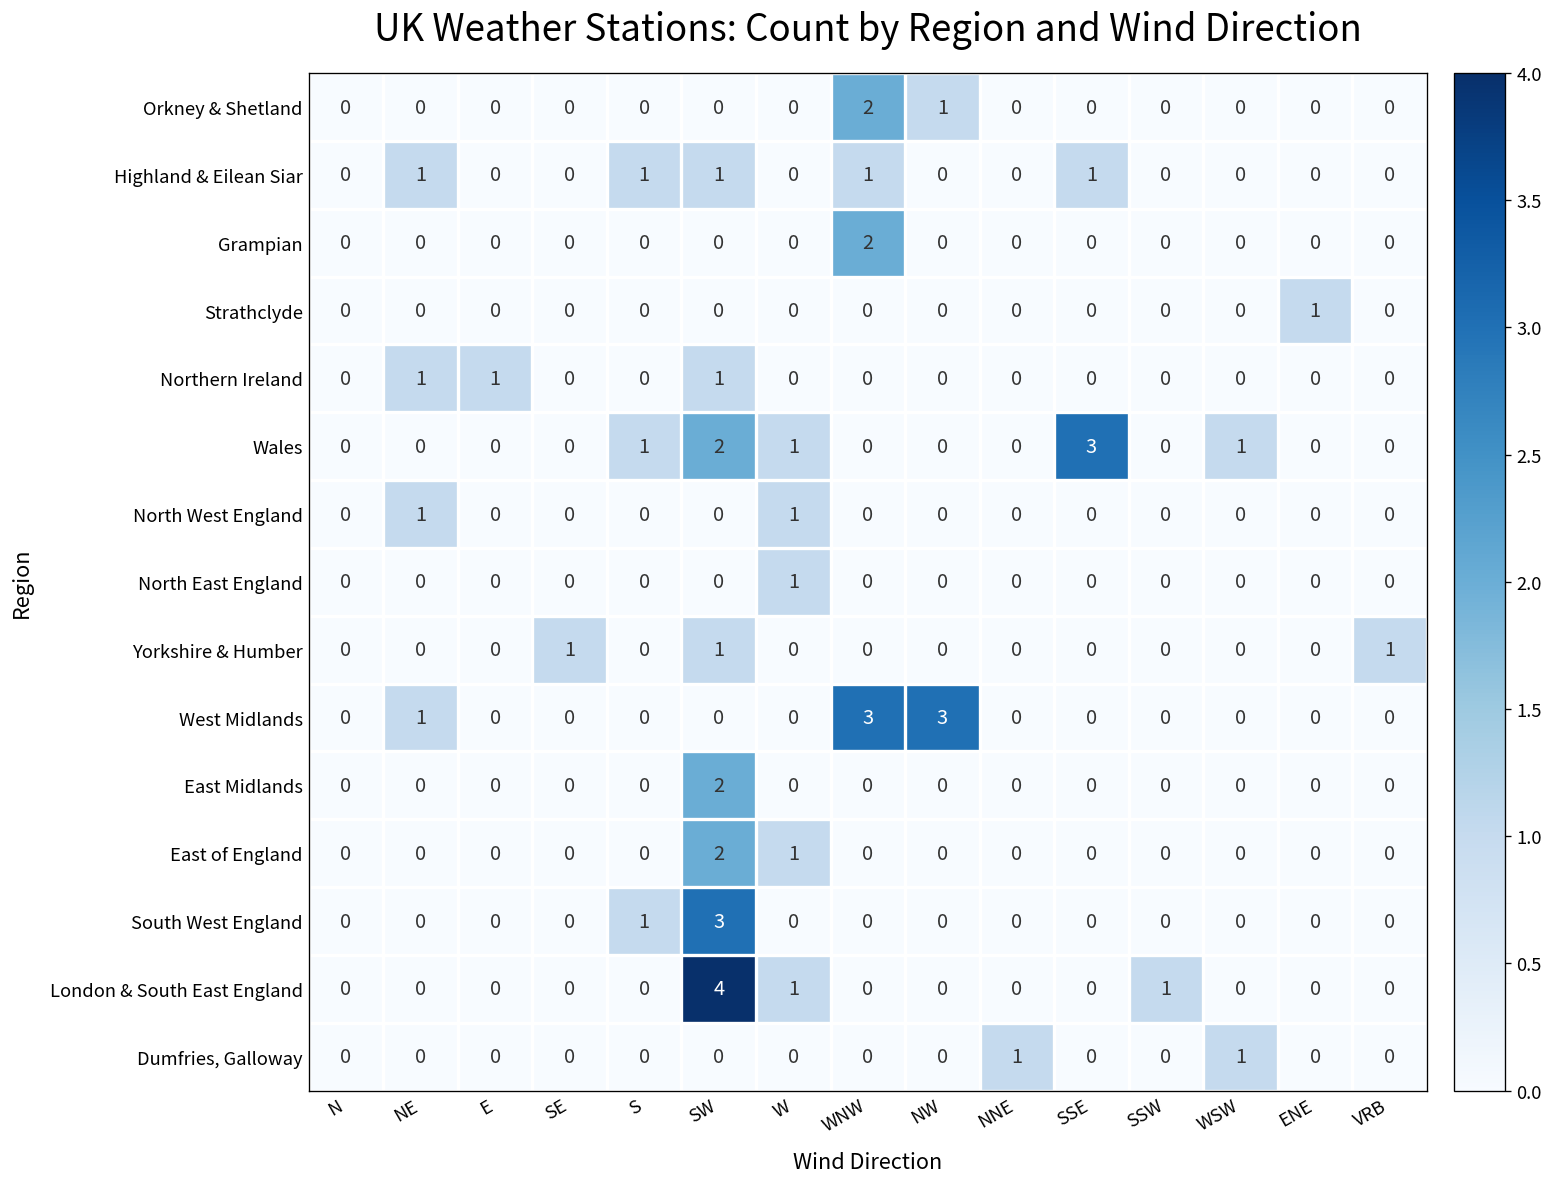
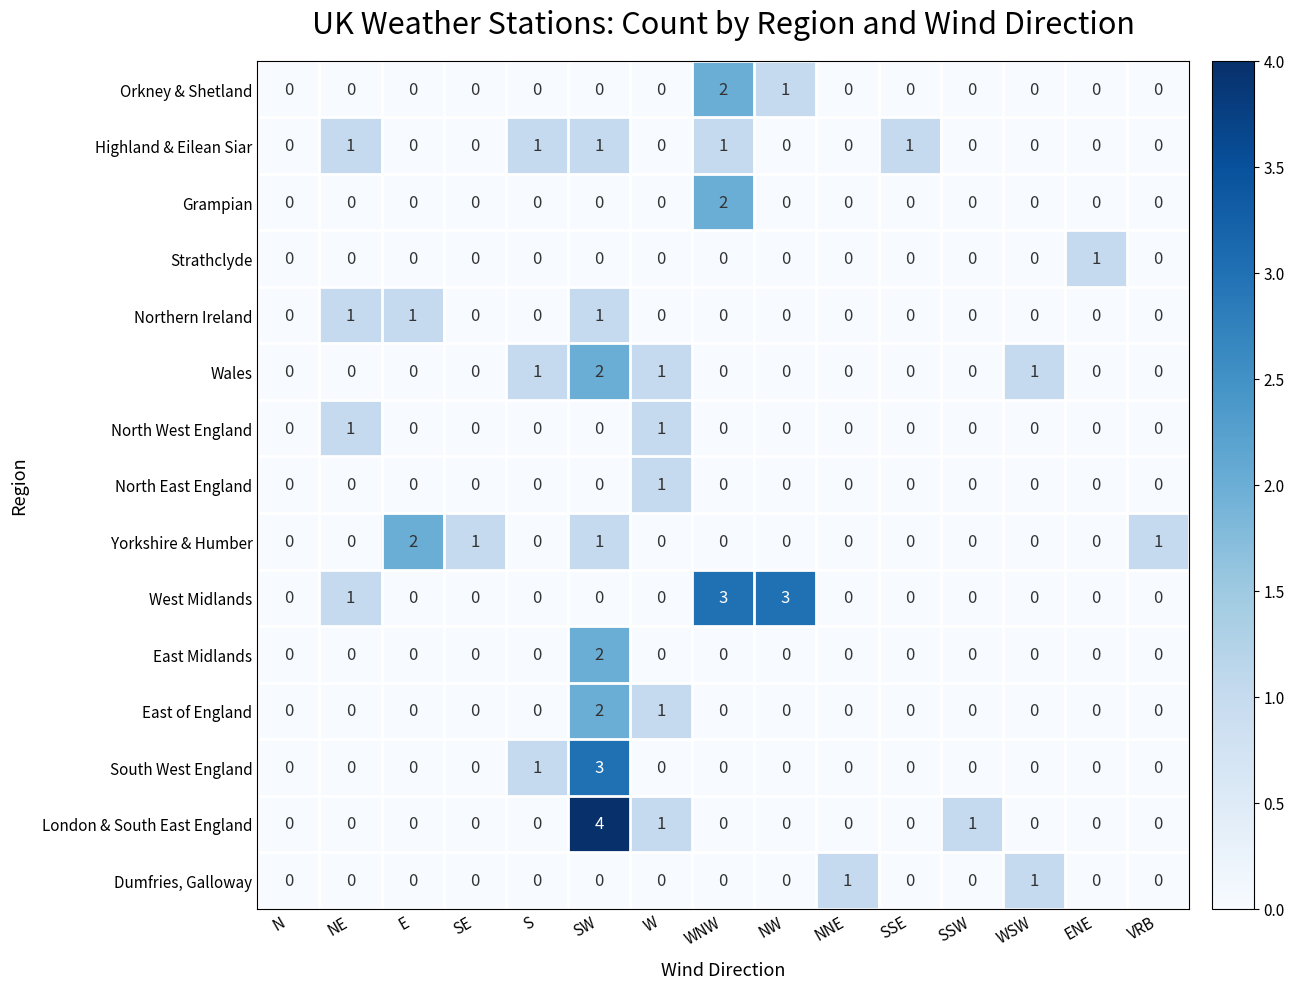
Wales, SSE: 3 -> 0
Yorkshire & Humber, E: 0 -> 2
